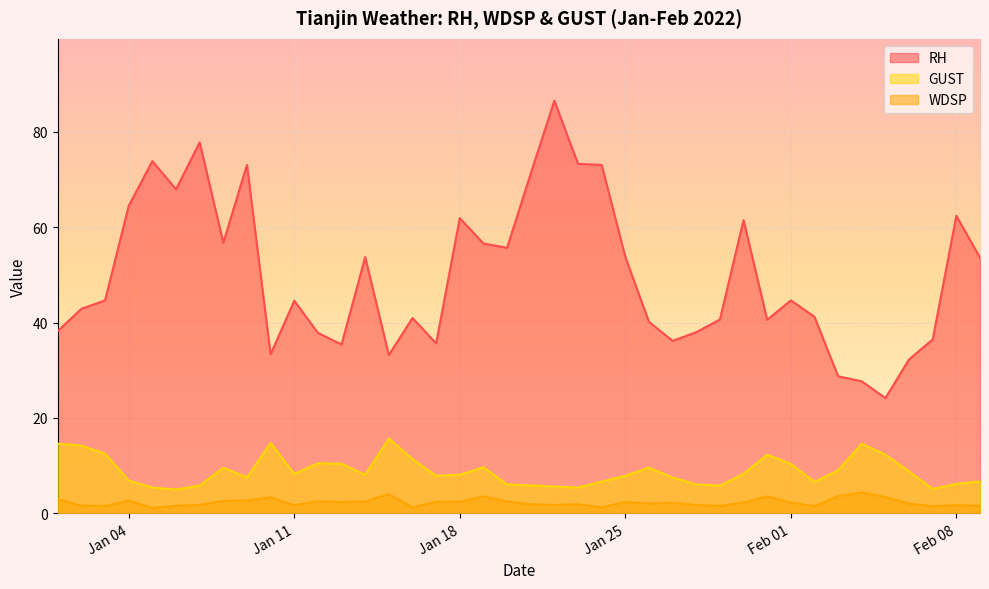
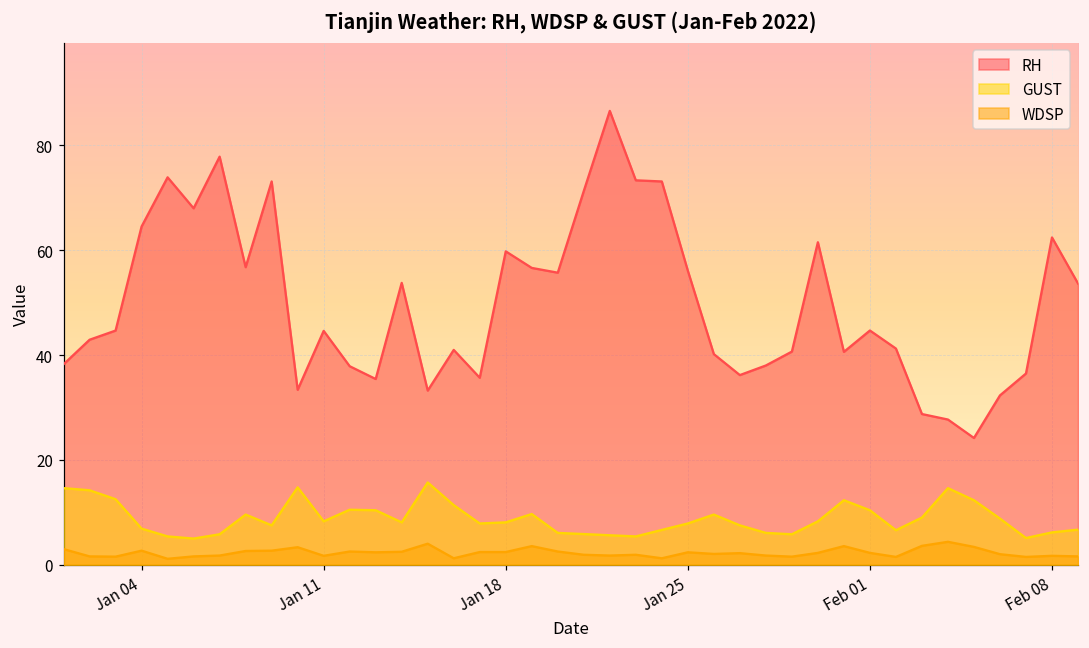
RH, Jan 18: 62 -> 60
RH, Jan 25: 54 -> 56
